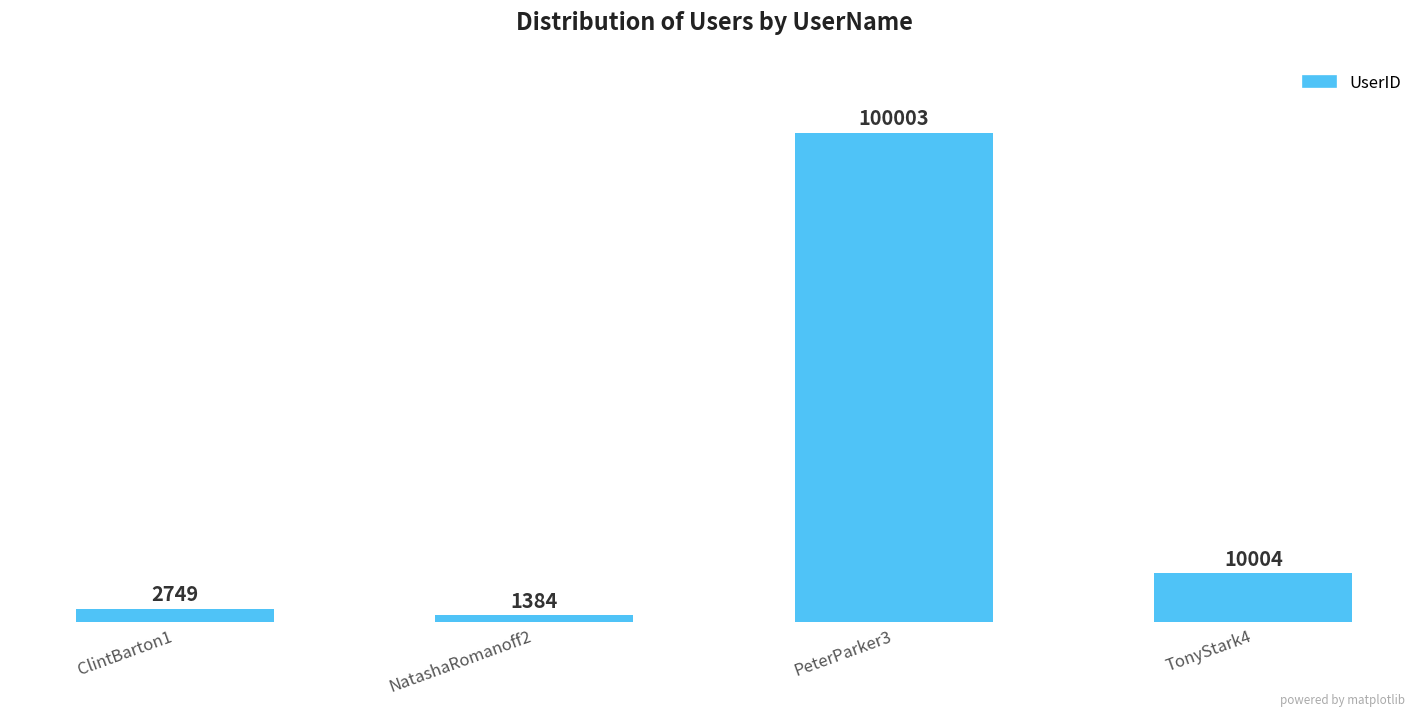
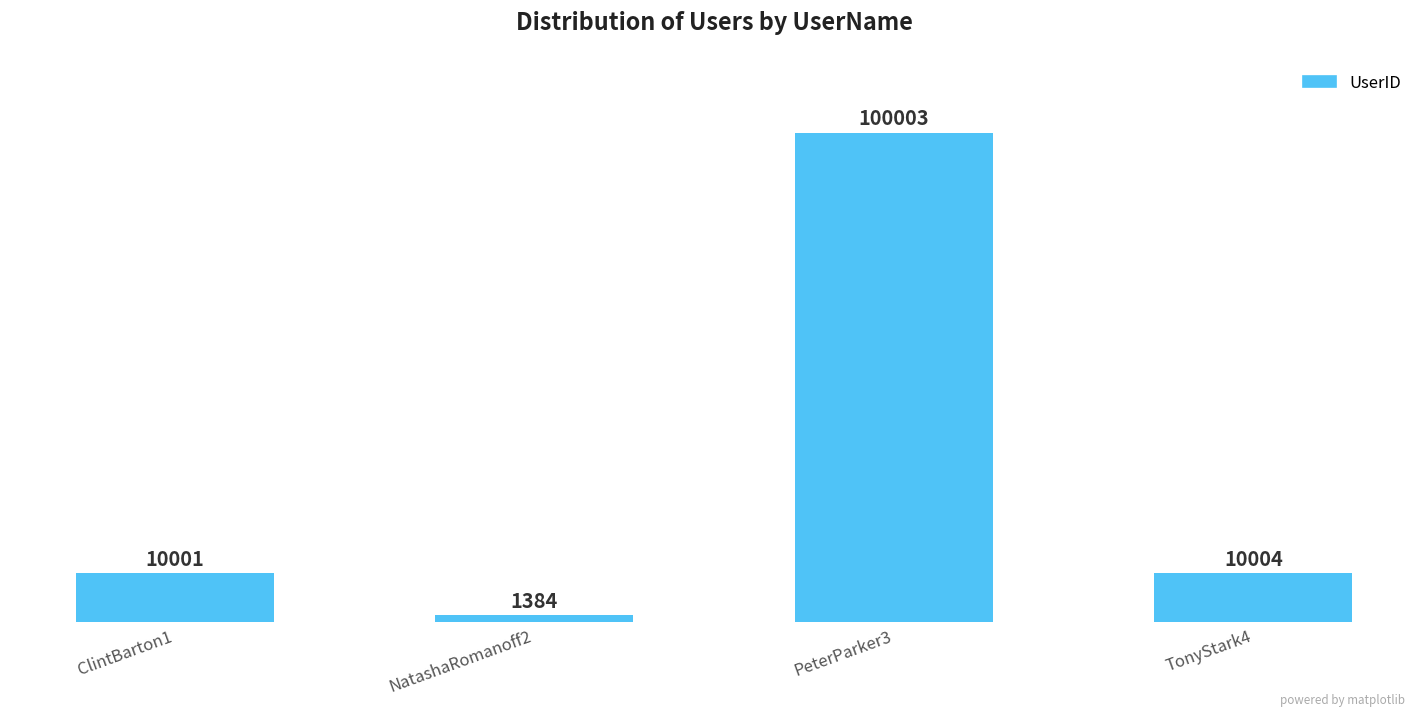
ClintBarton1: 2749 -> 10001
